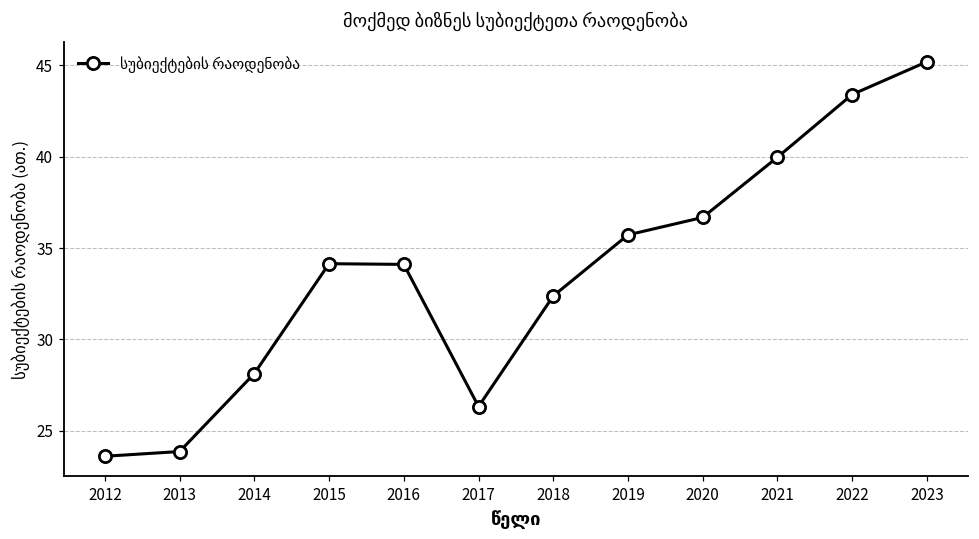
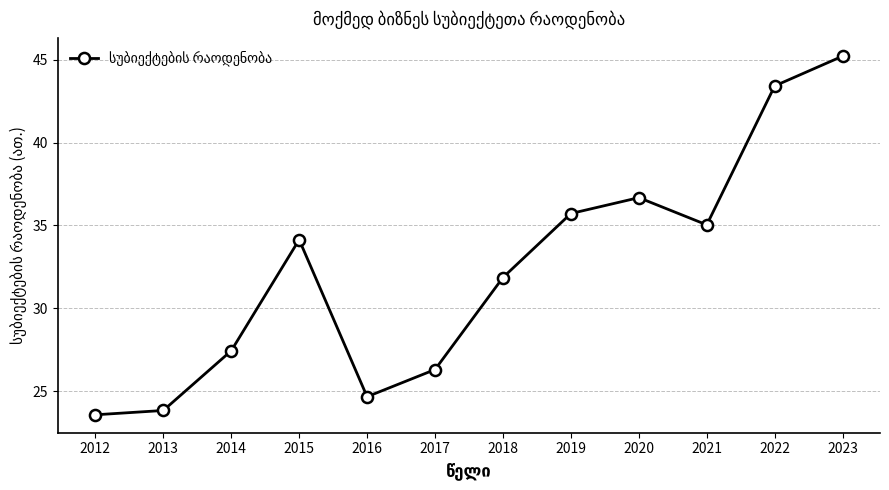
2014: 28.1 -> 27.4
2016: 34.1 -> 24.7
2018: 32.4 -> 31.9
2021: 40.0 -> 35.0
